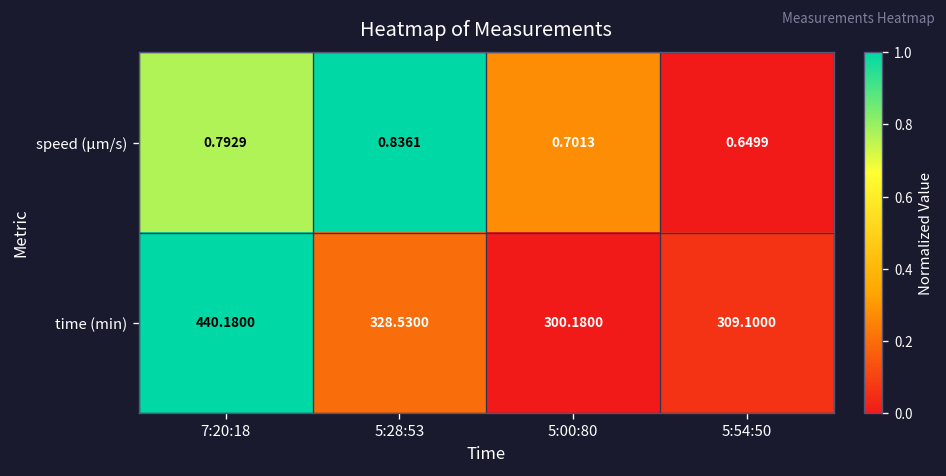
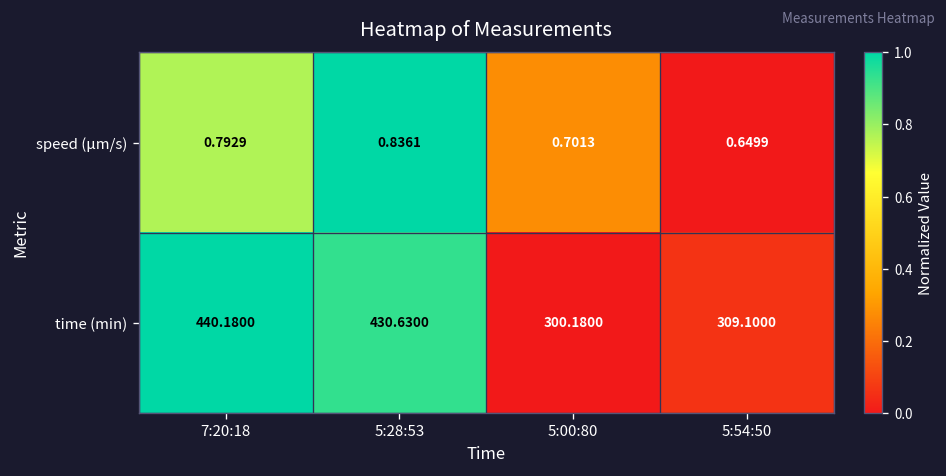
time (min), 5:28:53: 328.5300 -> 430.6300
